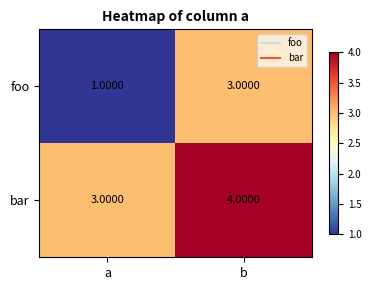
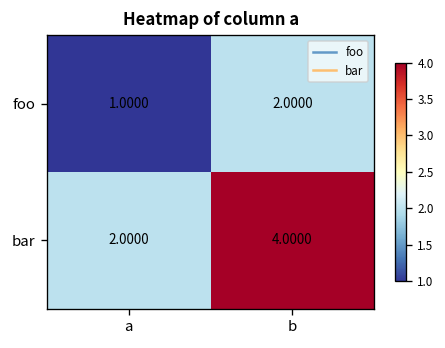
foo, b: 3.0000 -> 2.0000
bar, a: 3.0000 -> 2.0000
